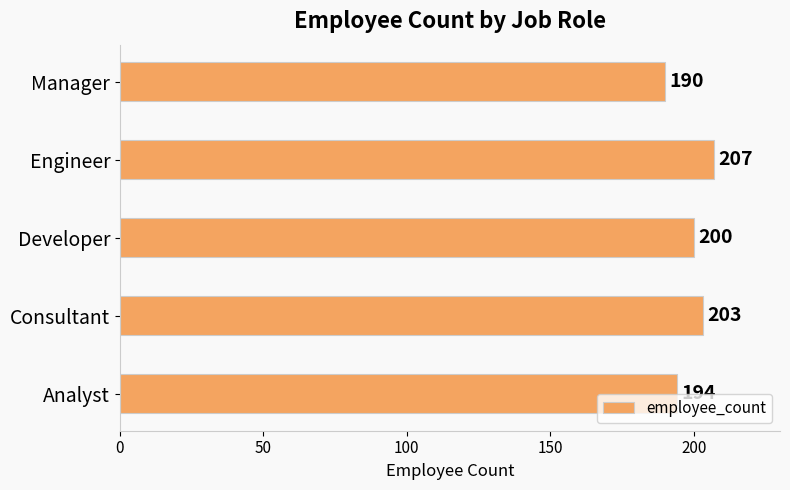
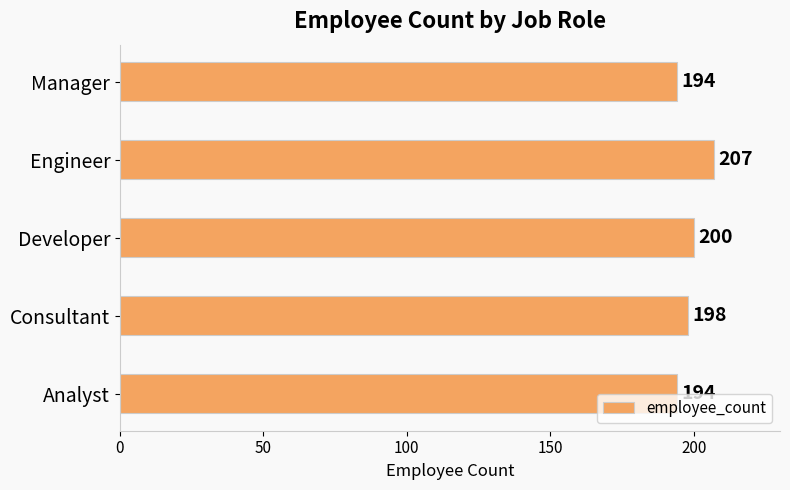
Manager: 190 -> 194
Consultant: 203 -> 198
